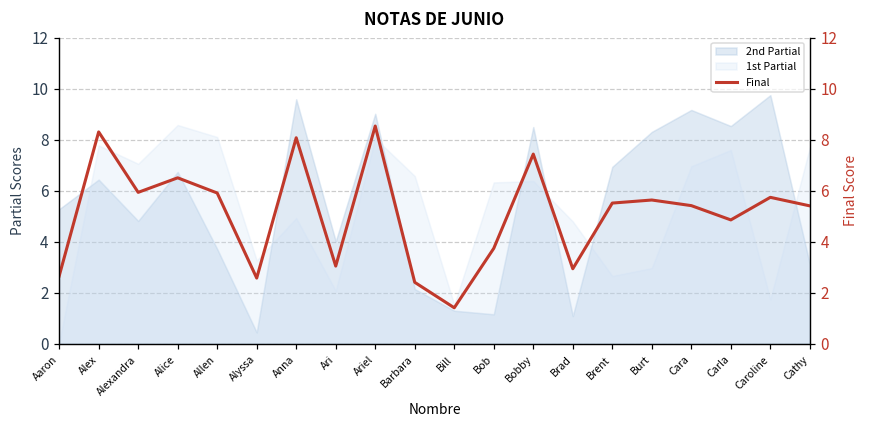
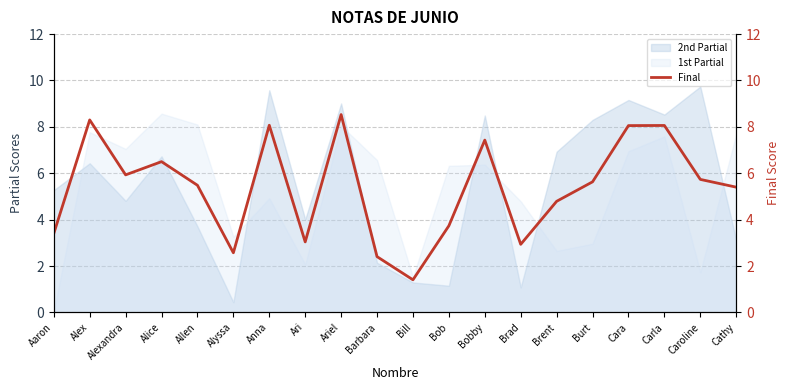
Final, Aaron: 2.7 -> 3.4
Final, Allen: 5.9 -> 5.5
Final, Brent: 5.5 -> 4.8
Final, Cara: 5.4 -> 8.1
Final, Carla: 4.9 -> 8.1
